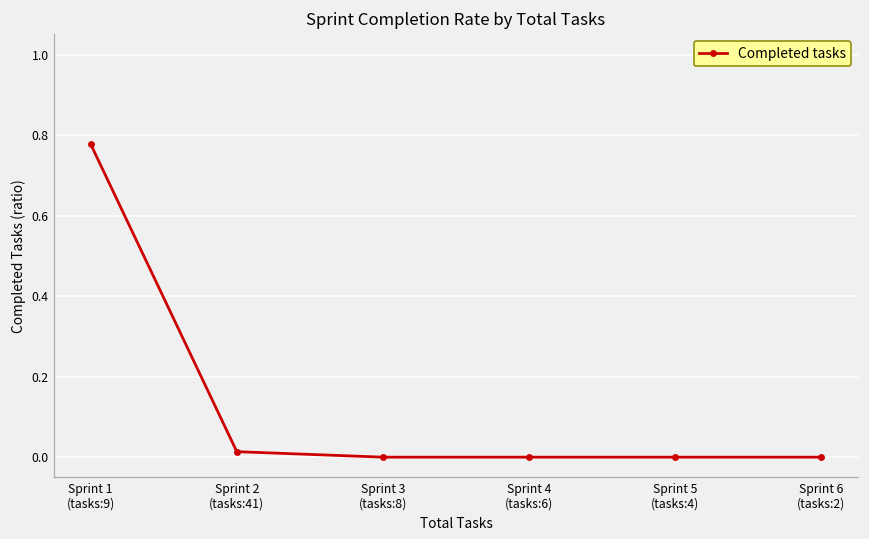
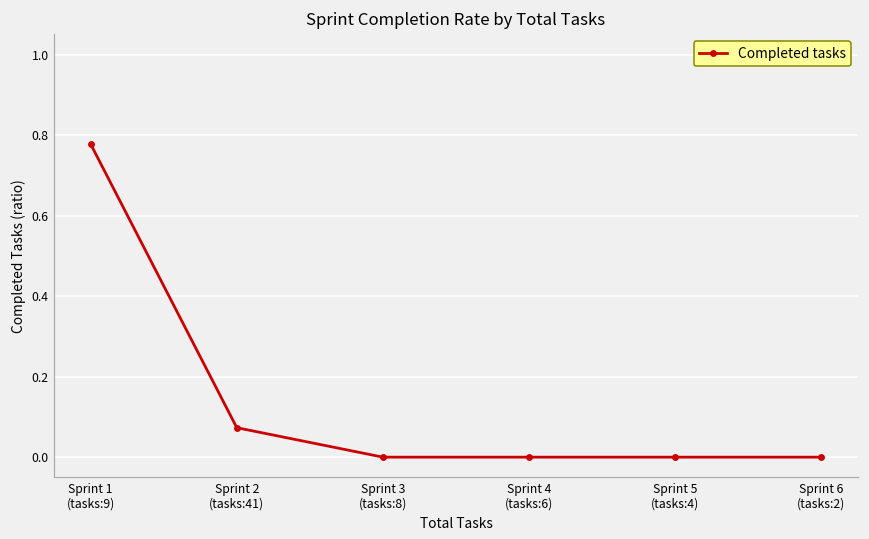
Sprint 2 (tasks:41): 0.01 -> 0.07
